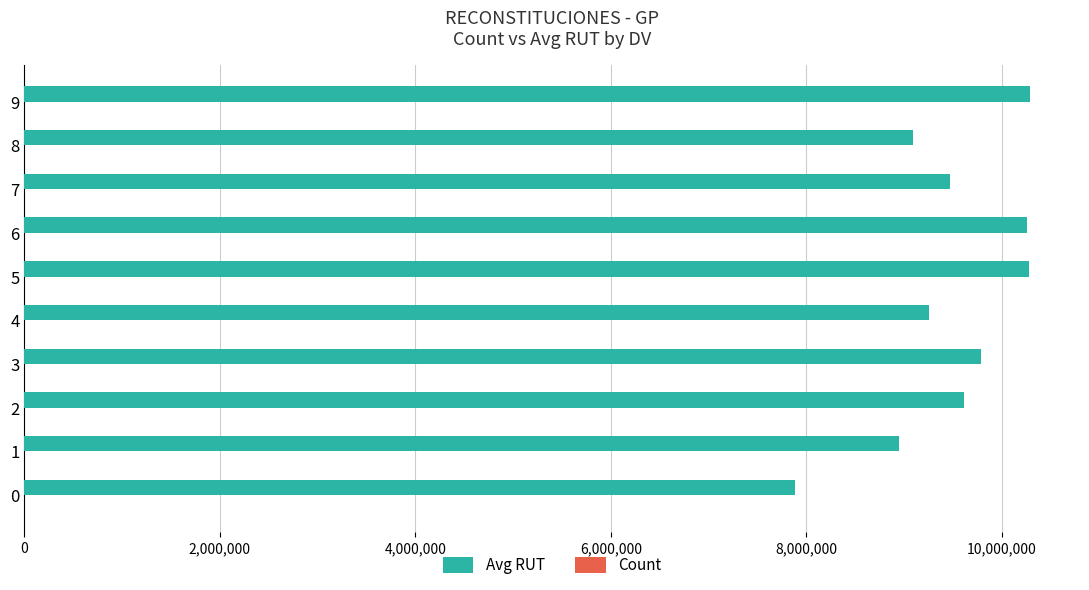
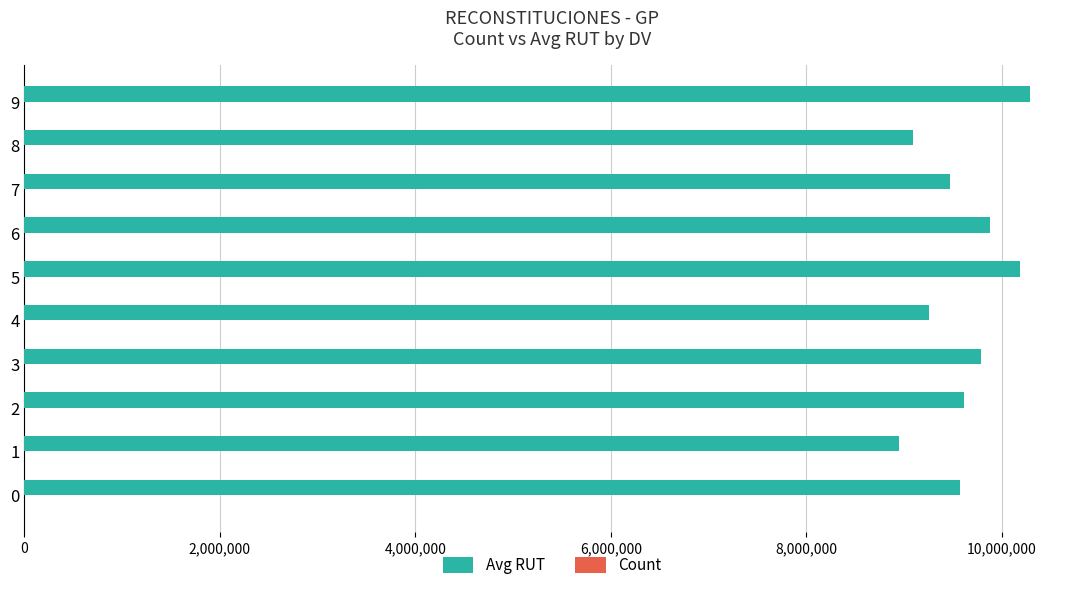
Avg RUT, 6: 10,300,000 -> 9,900,000
Avg RUT, 5: 10,300,000 -> 10,200,000
Avg RUT, 0: 7,900,000 -> 9,600,000
